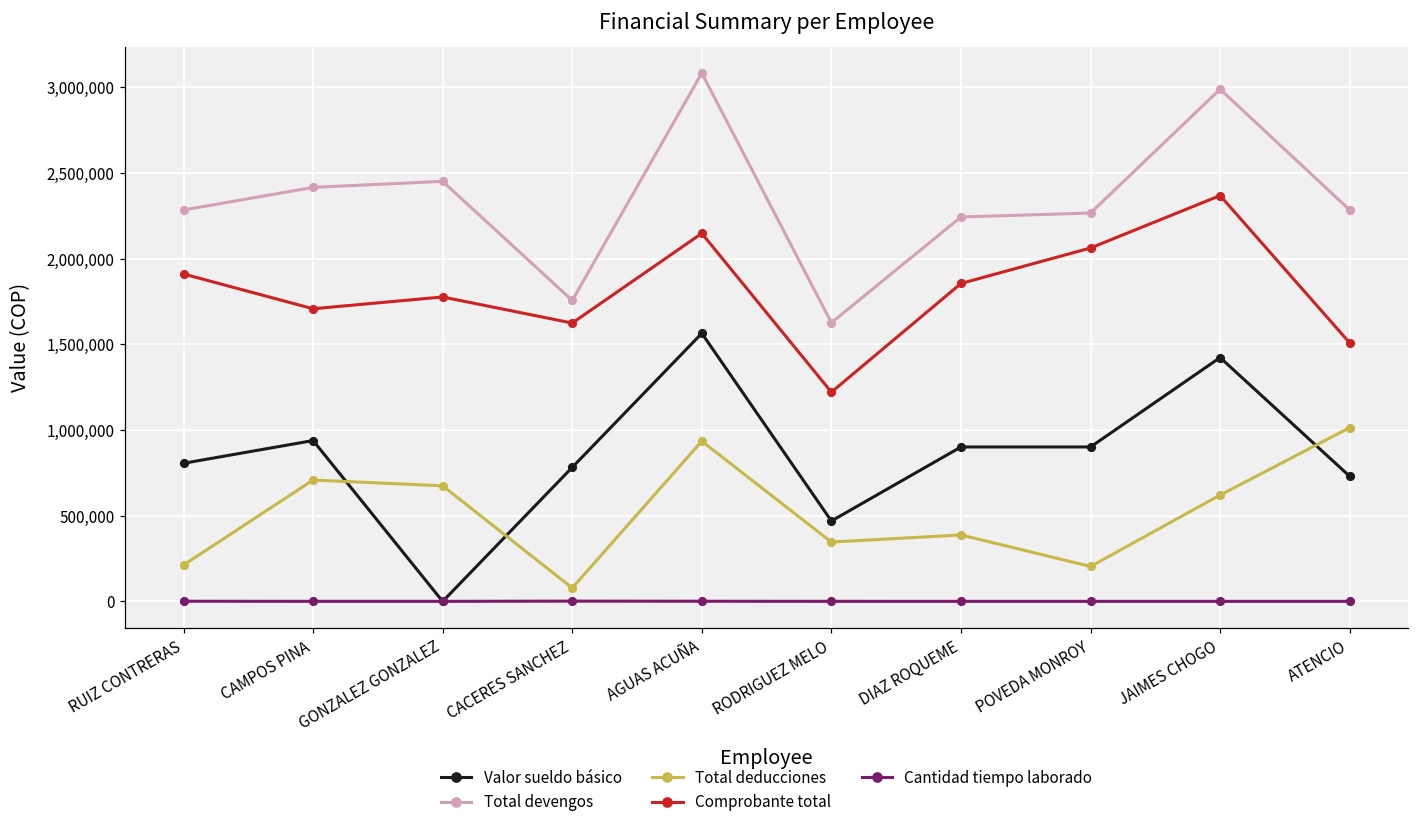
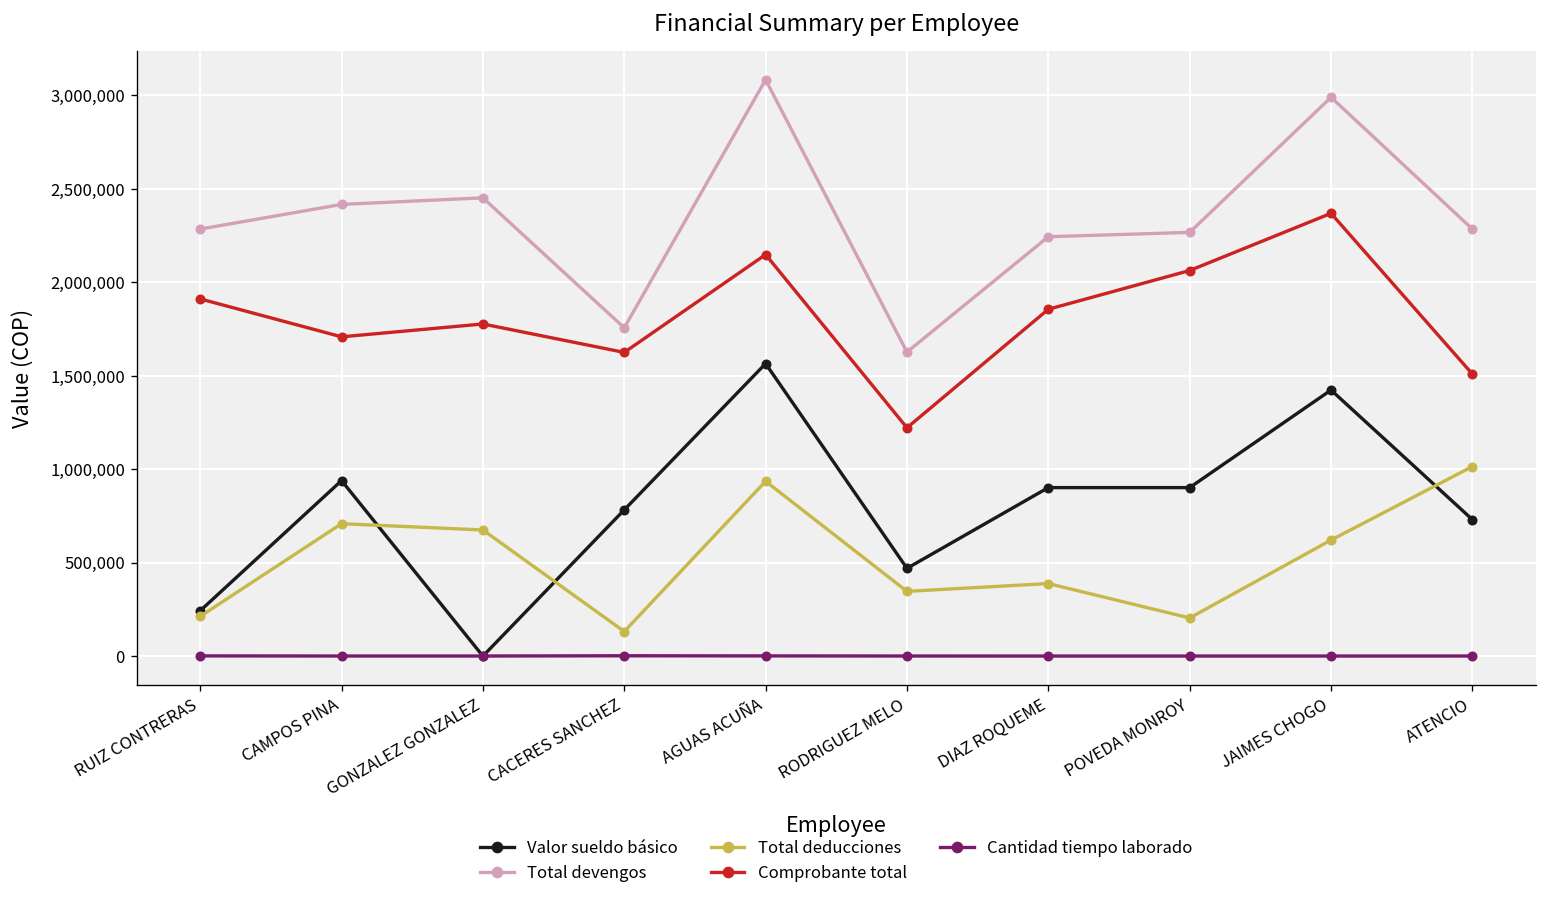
Valor sueldo básico, RUIZ CONTRERAS: 810,000 -> 240,000
Total deducciones, CACERES SANCHEZ: 80,000 -> 130,000
